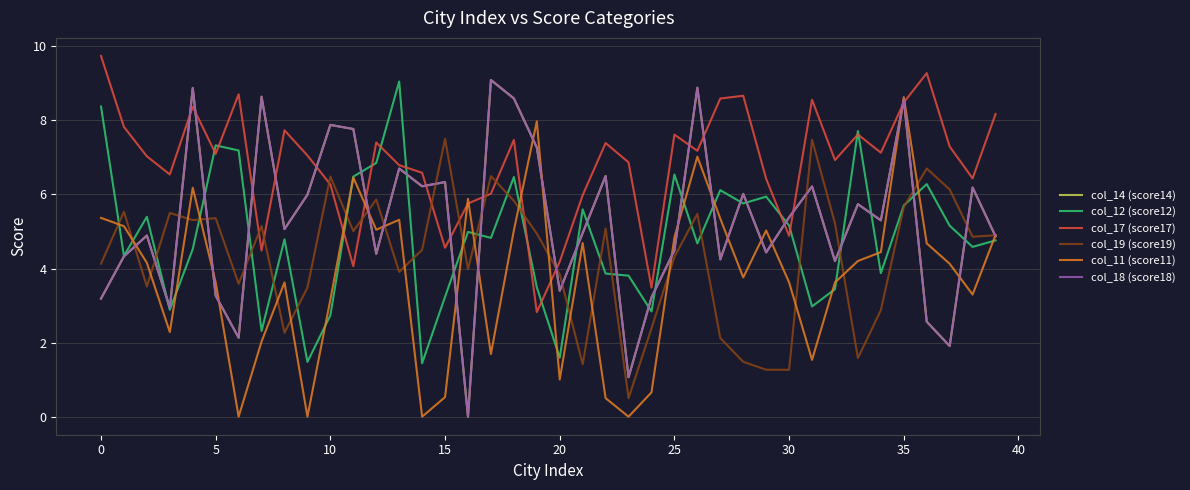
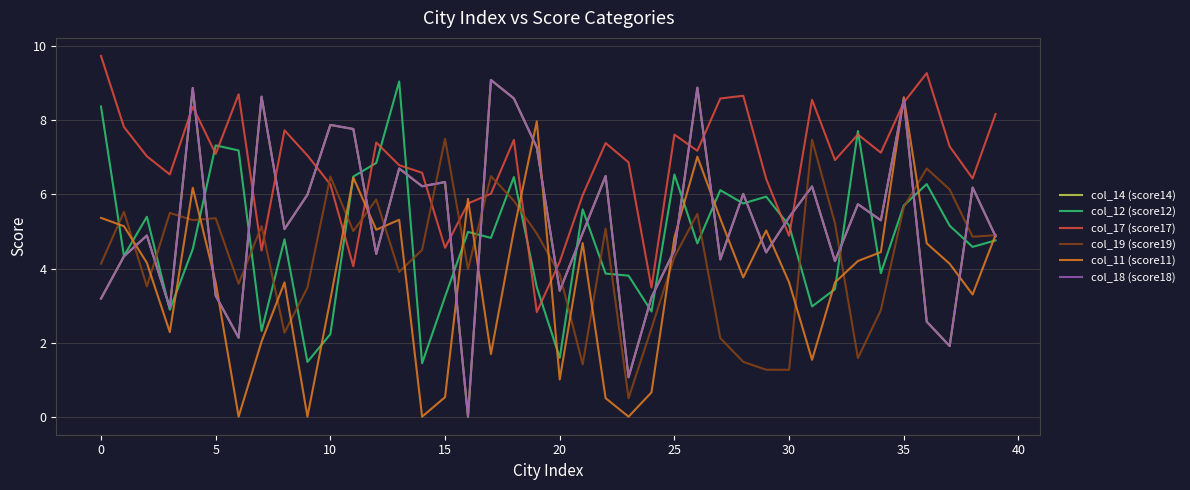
col_12 (score12), 10: 2.7 -> 2.2
